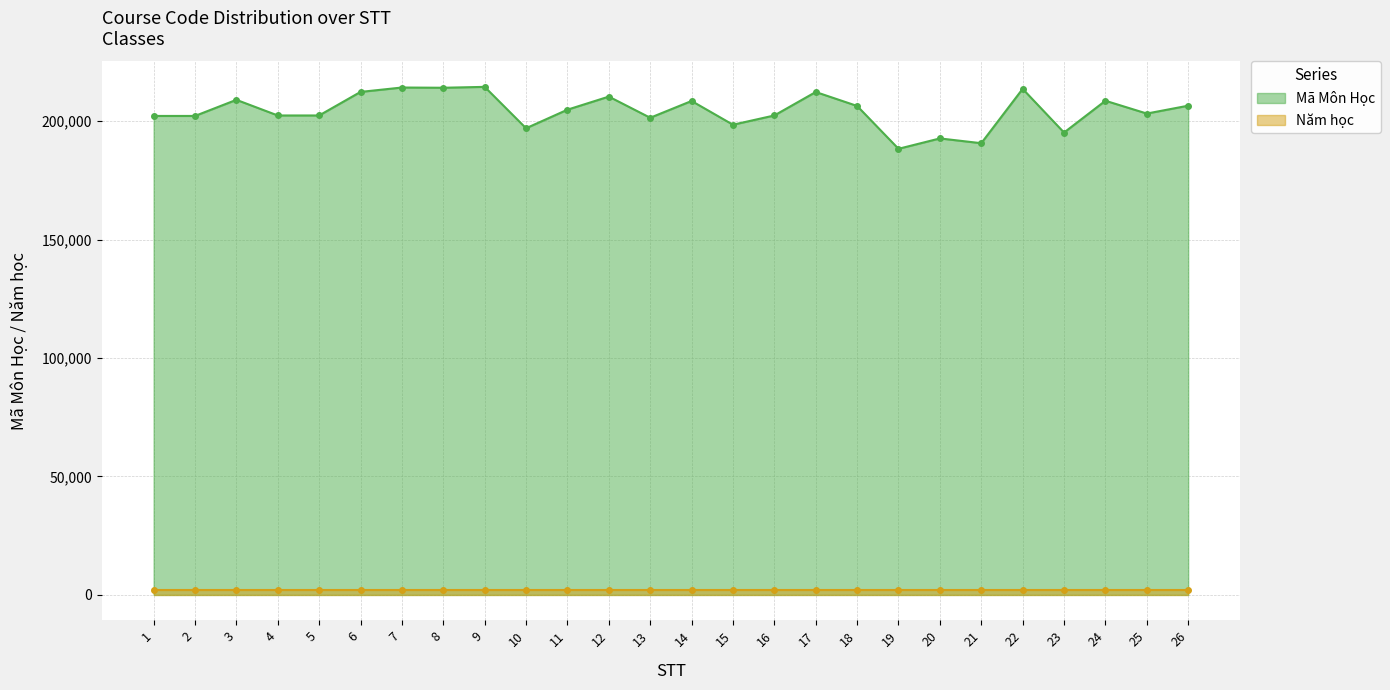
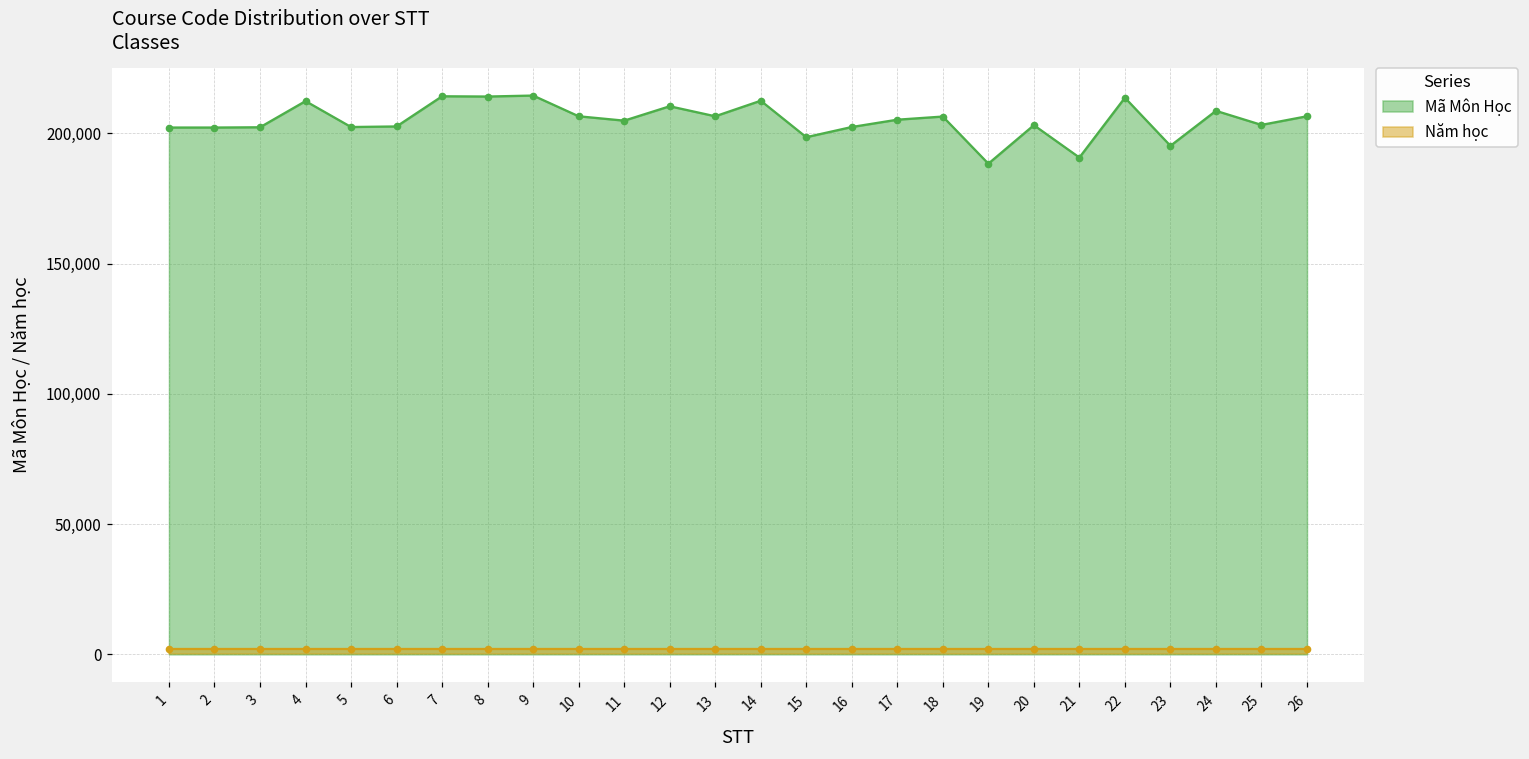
Mã Môn Học, 3: 209,000 -> 202,000
Mã Môn Học, 4: 202,000 -> 212,000
Mã Môn Học, 6: 212,000 -> 203,000
Mã Môn Học, 10: 197,000 -> 207,000
Mã Môn Học, 13: 201,000 -> 207,000
Mã Môn Học, 14: 209,000 -> 212,000
Mã Môn Học, 17: 212,000 -> 205,000
Mã Môn Học, 20: 193,000 -> 203,000
